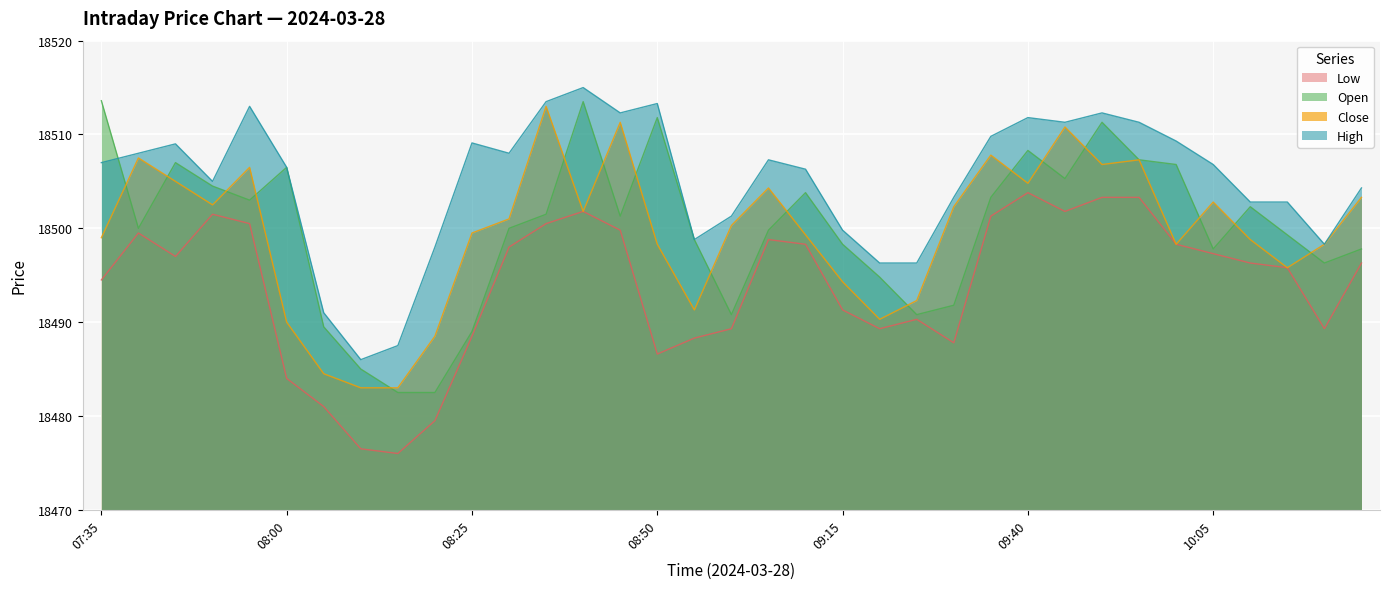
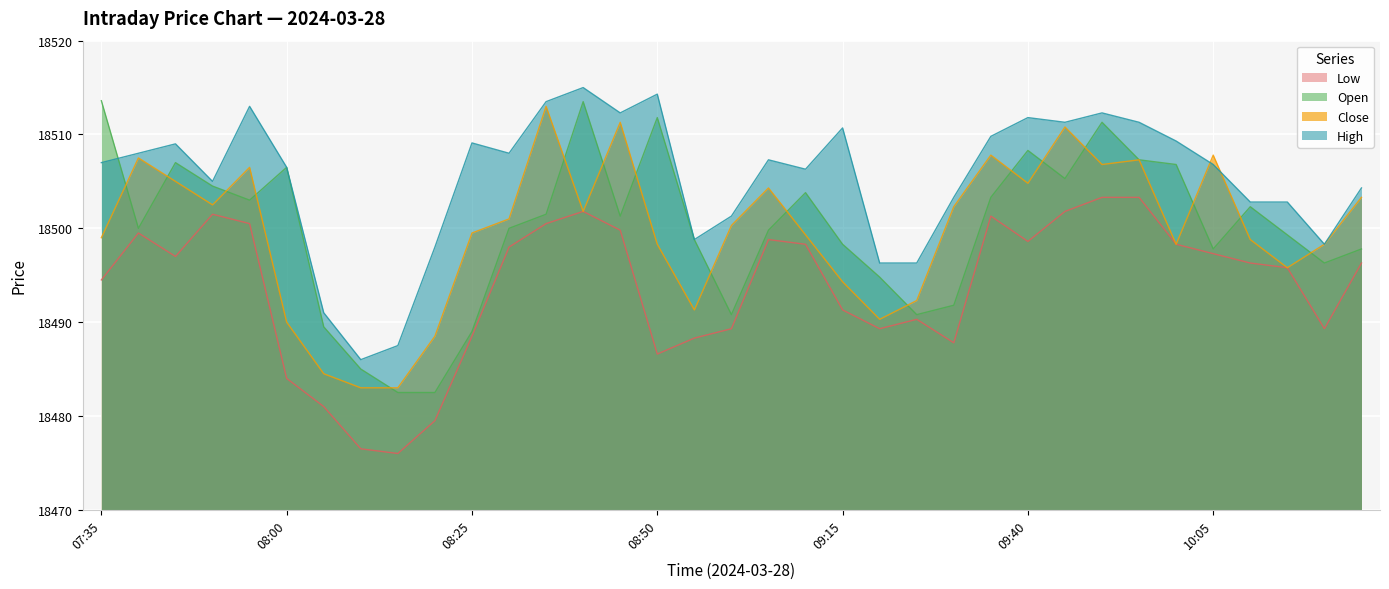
High, 08:50: 18513 -> 18514
High, 09:15: 18500 -> 18511
Low, 09:40: 18504 -> 18499
Close, 10:05: 18503 -> 18508
